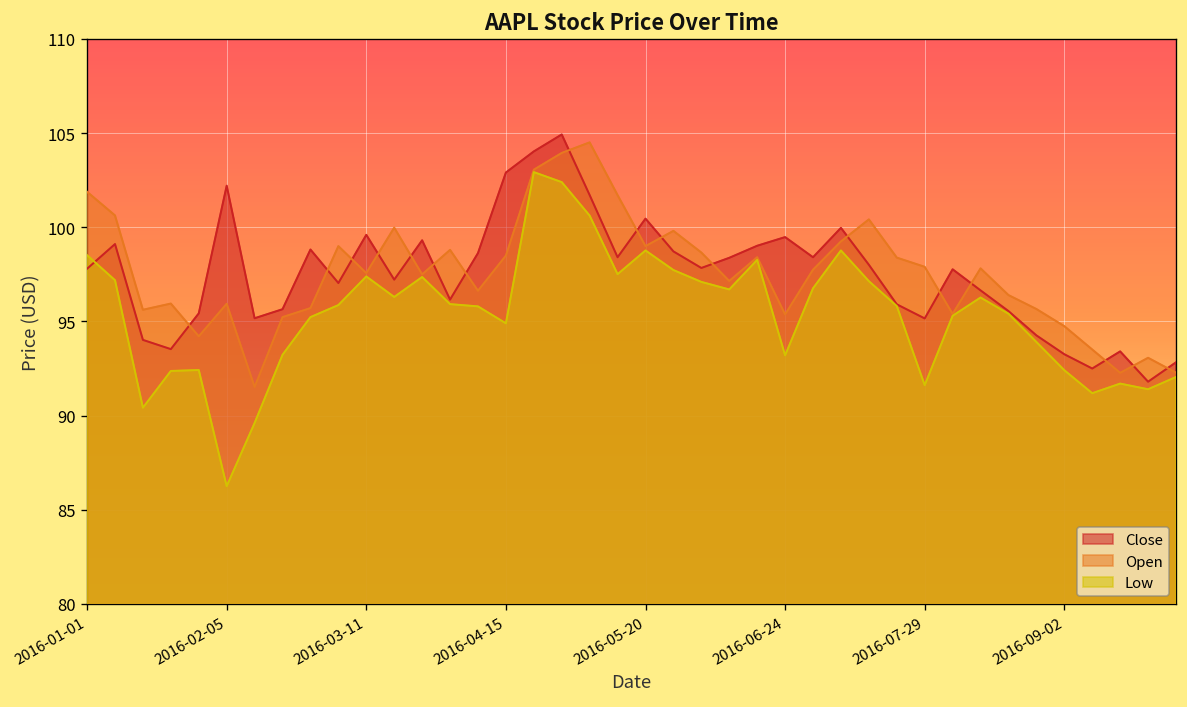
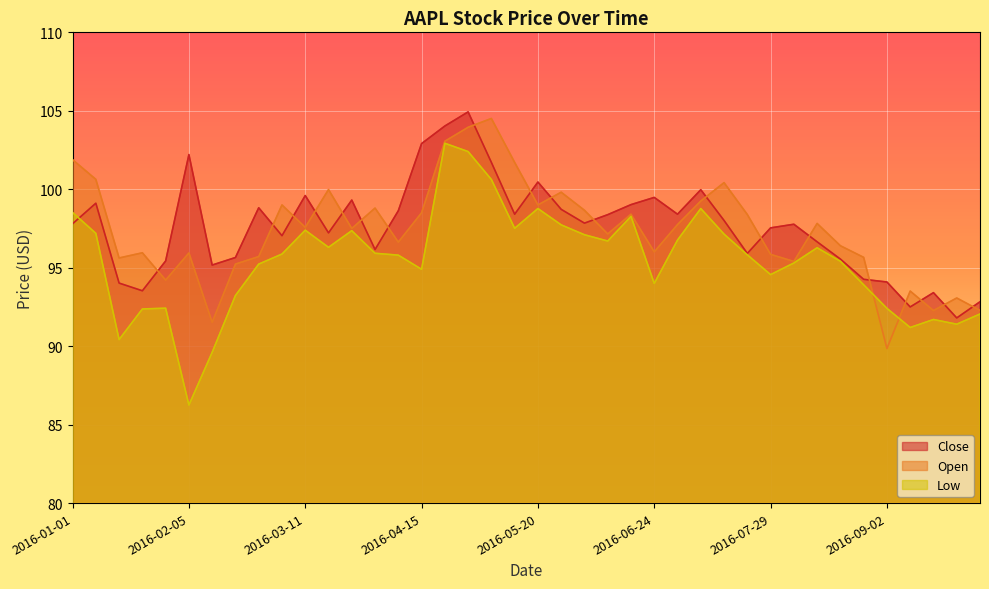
Open, 2016-06-24: 95.4 -> 96.0
Low, 2016-06-24: 93.2 -> 94.0
Close, 2016-07-29: 95.2 -> 97.5
Open, 2016-07-29: 97.9 -> 95.8
Low, 2016-07-29: 91.6 -> 94.6
Close, 2016-09-02: 93.3 -> 94.1
Open, 2016-09-02: 94.8 -> 89.9
